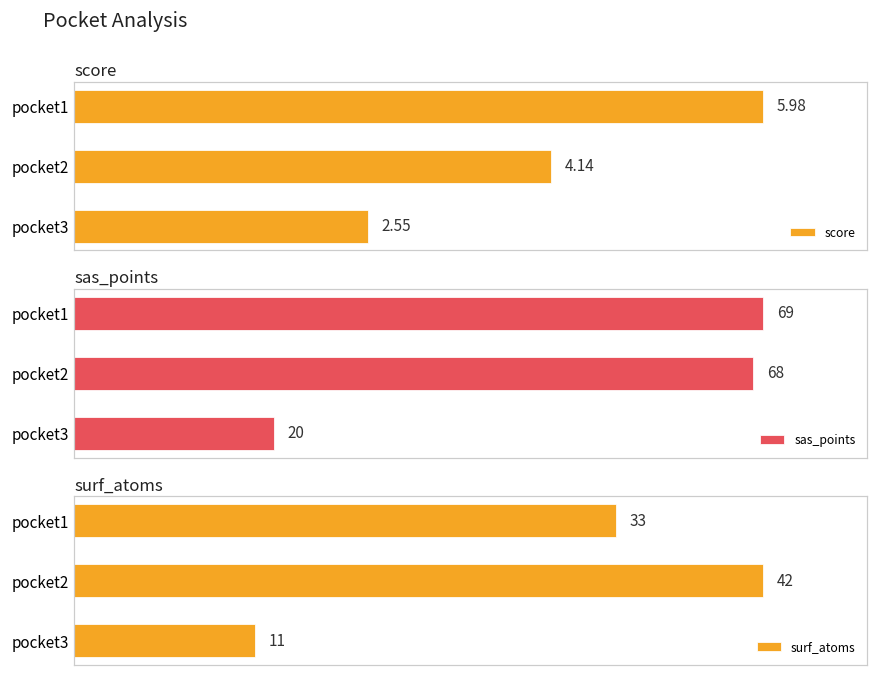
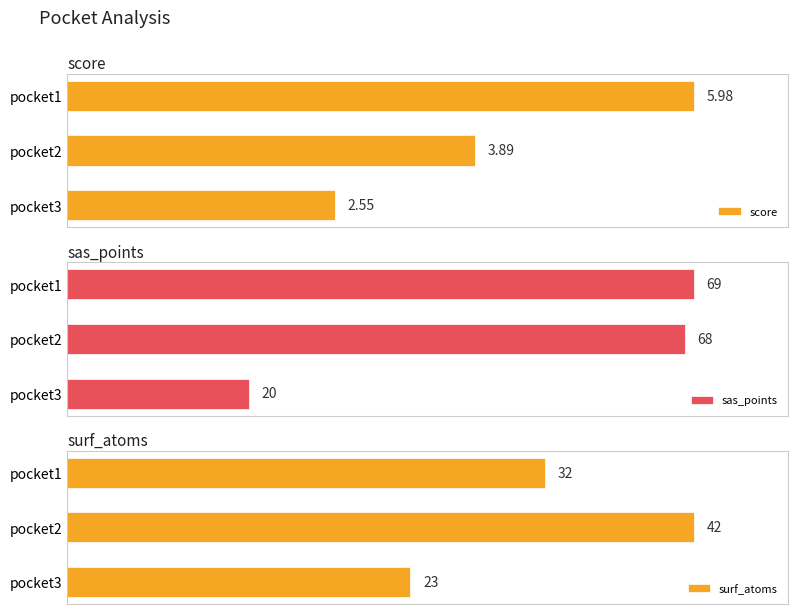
score, pocket2: 4.14 -> 3.89
surf_atoms, pocket1: 33 -> 32
surf_atoms, pocket3: 11 -> 23
